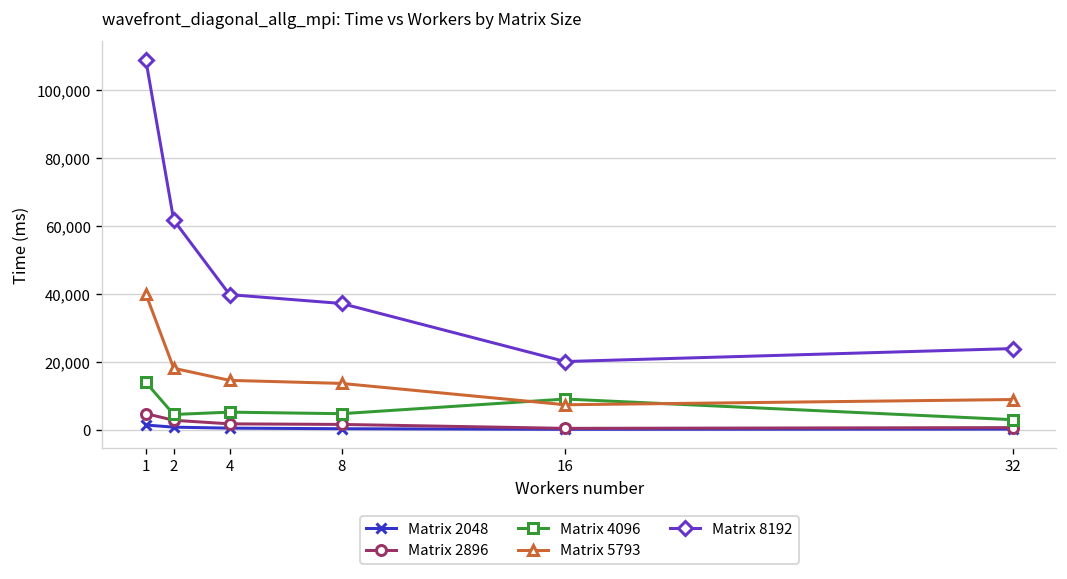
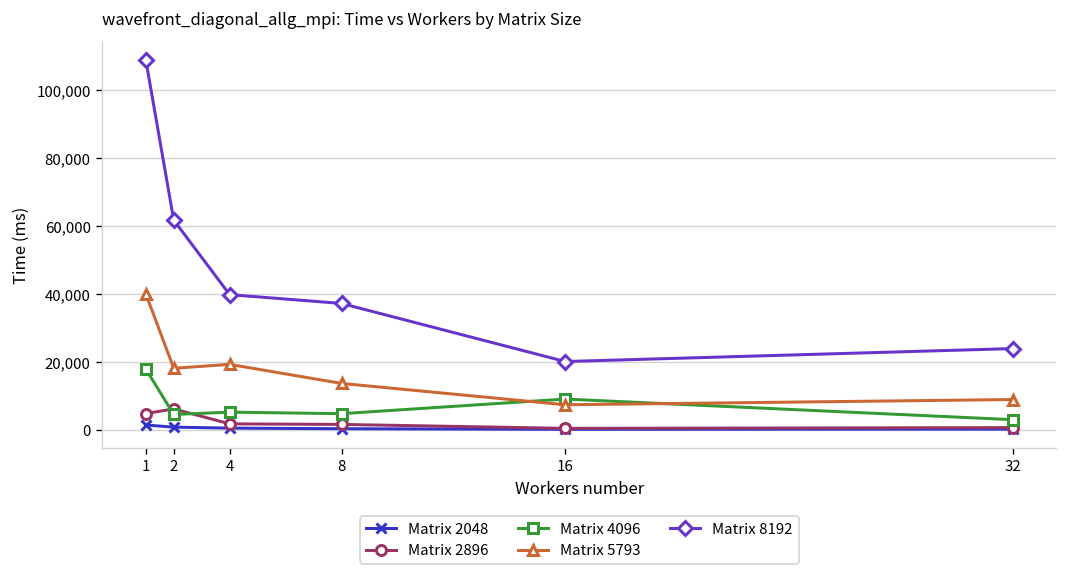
Matrix 4096, 1: 14,000 -> 18,000
Matrix 2896, 2: 3,000 -> 6,000
Matrix 5793, 4: 15,000 -> 19,000
